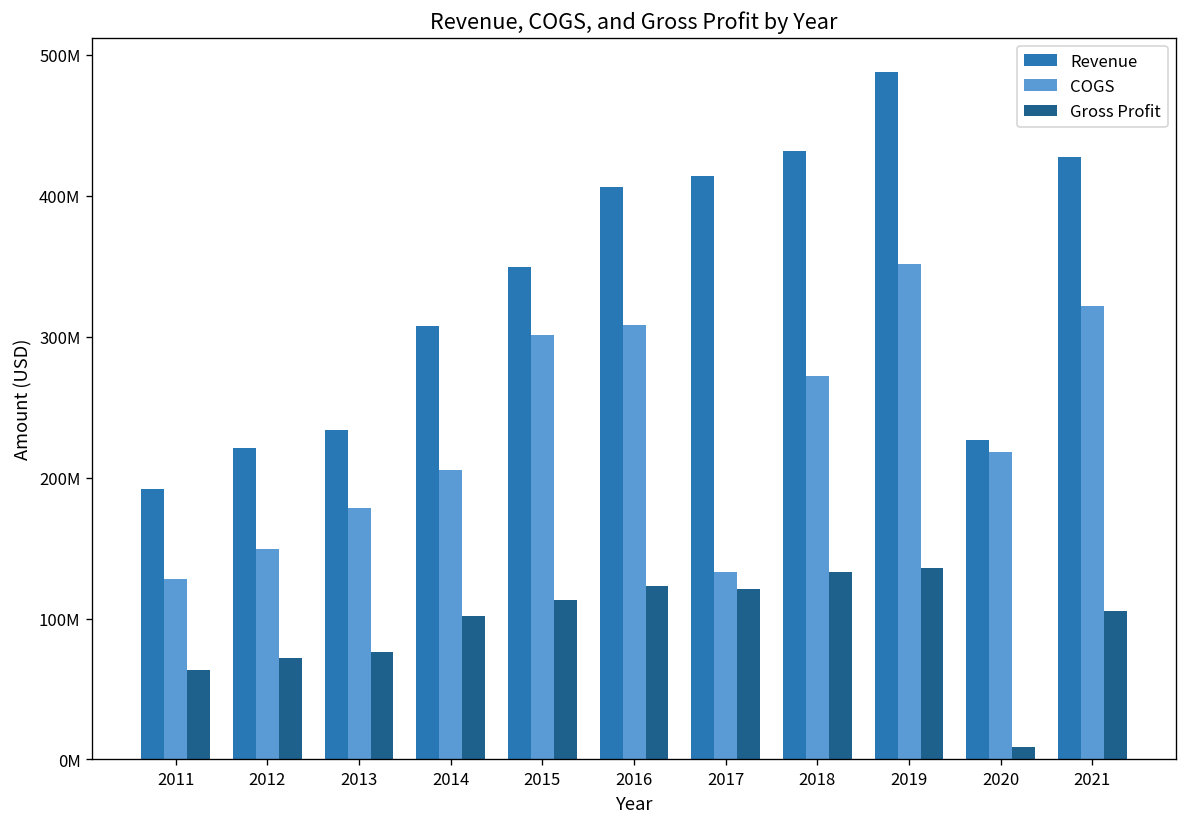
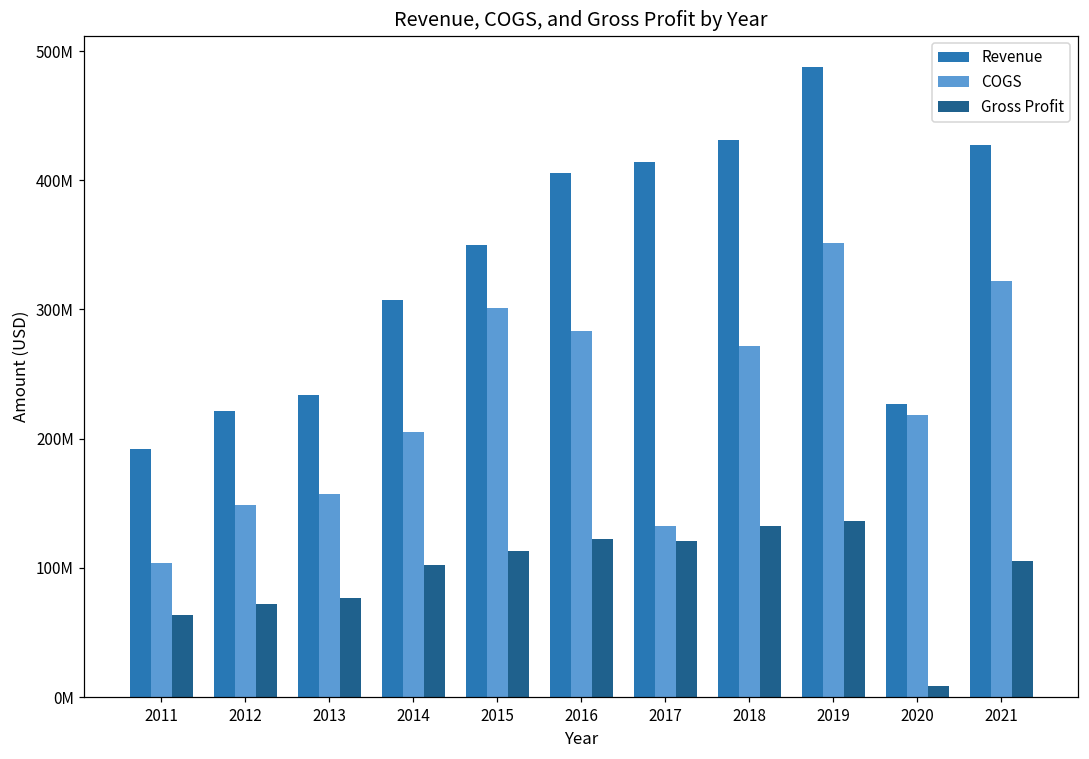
COGS, 2011: 128000000 -> 104000000
COGS, 2013: 178000000 -> 157000000
COGS, 2016: 308000000 -> 283000000
